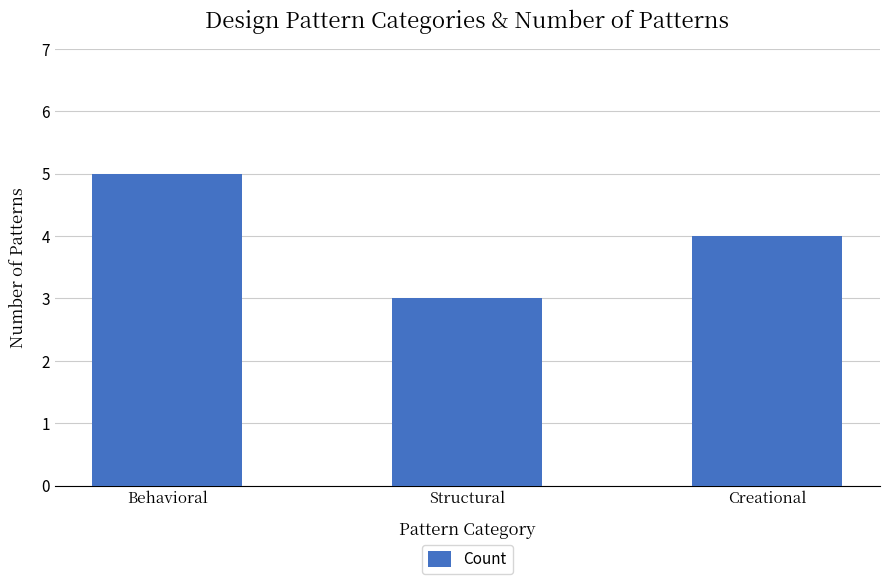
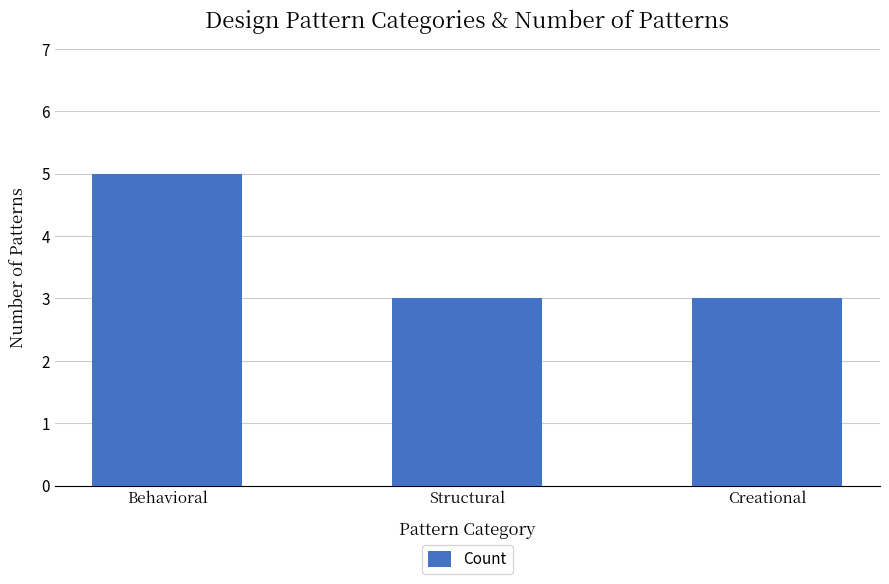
Creational: 4 -> 3
